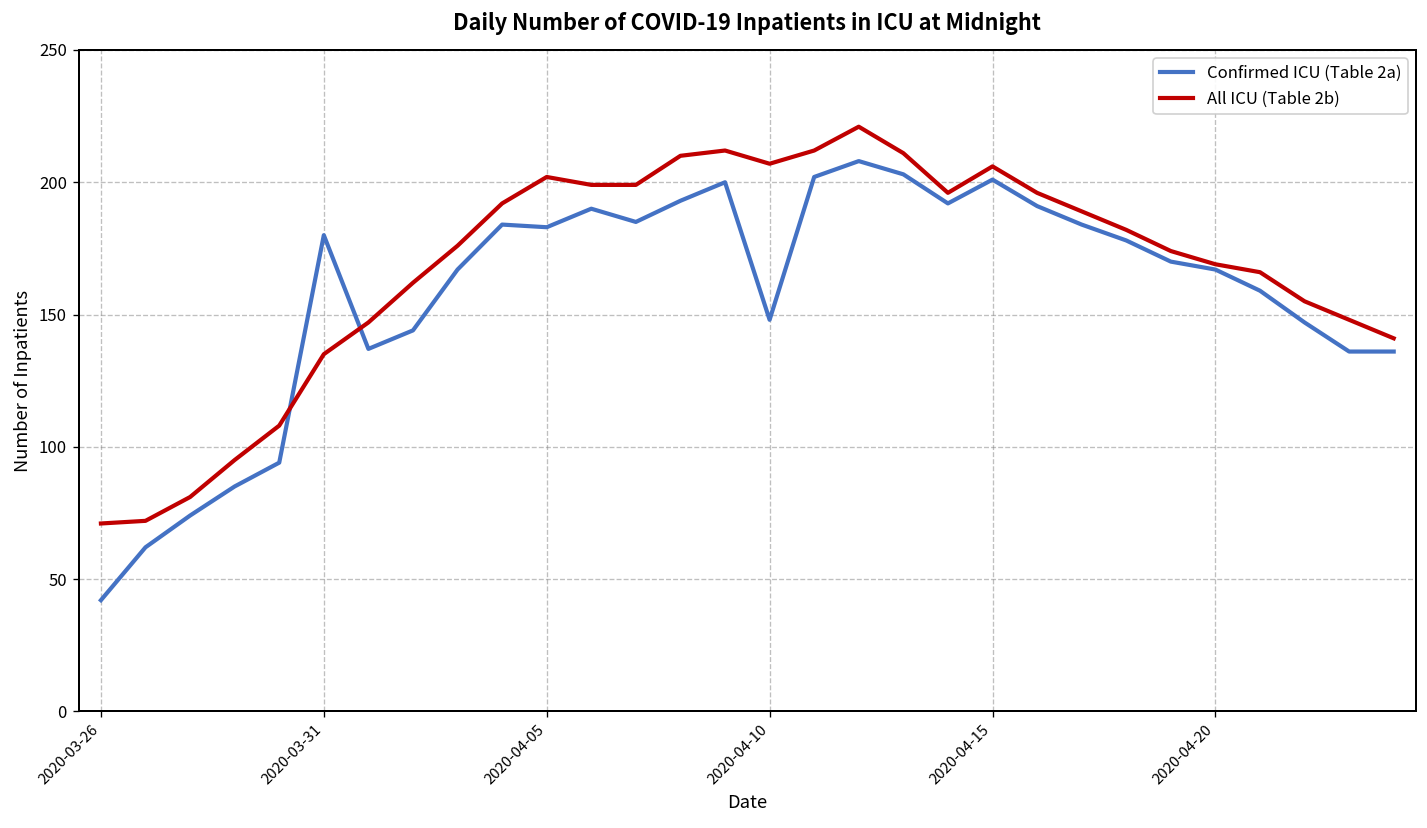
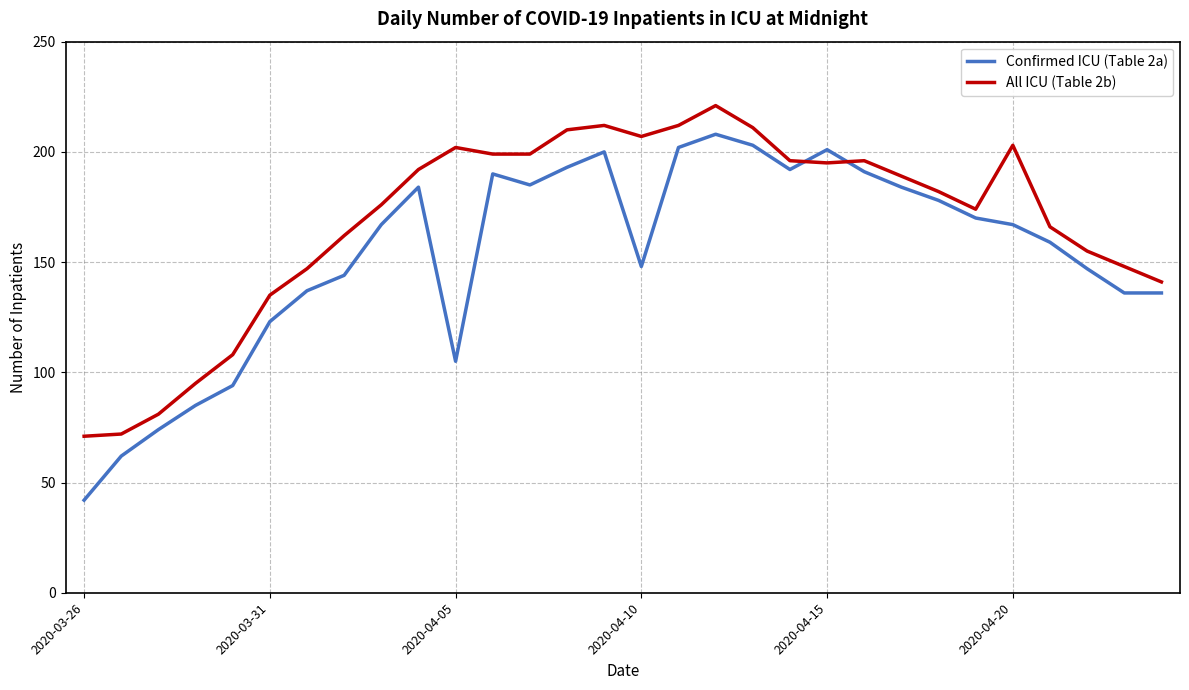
Confirmed ICU (Table 2a), 2020-03-31: 180 -> 123
Confirmed ICU (Table 2a), 2020-04-05: 183 -> 105
All ICU (Table 2b), 2020-04-15: 206 -> 195
All ICU (Table 2b), 2020-04-20: 169 -> 203
